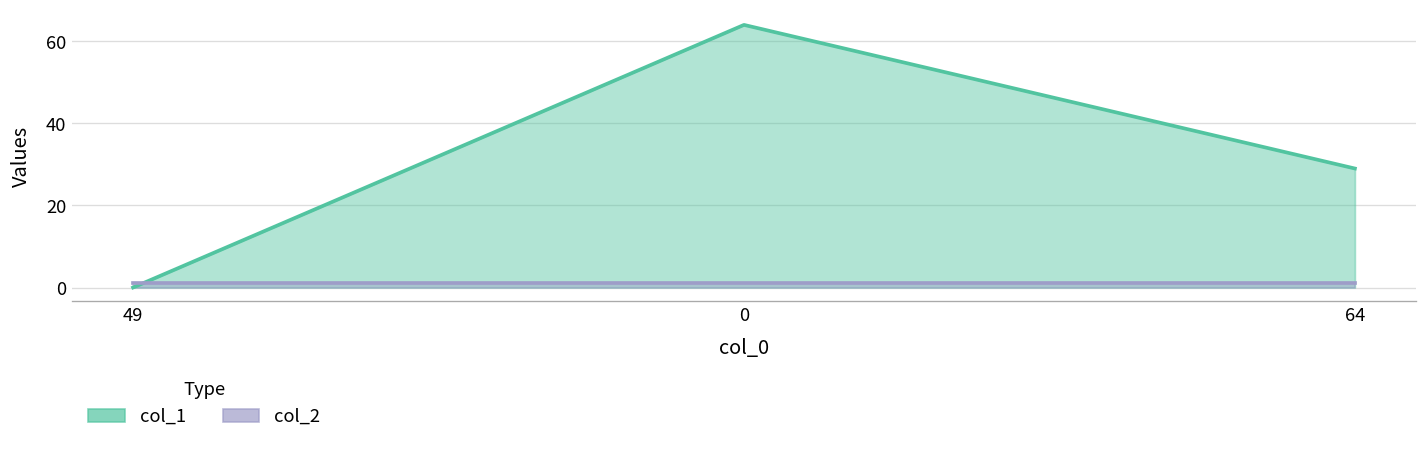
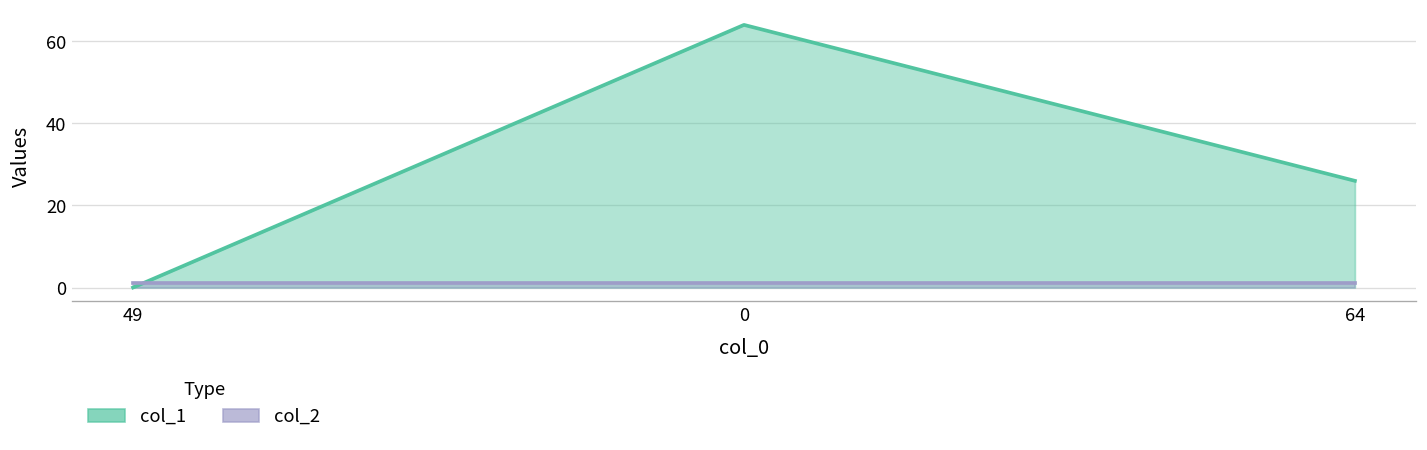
col_1, 64: 29 -> 26
